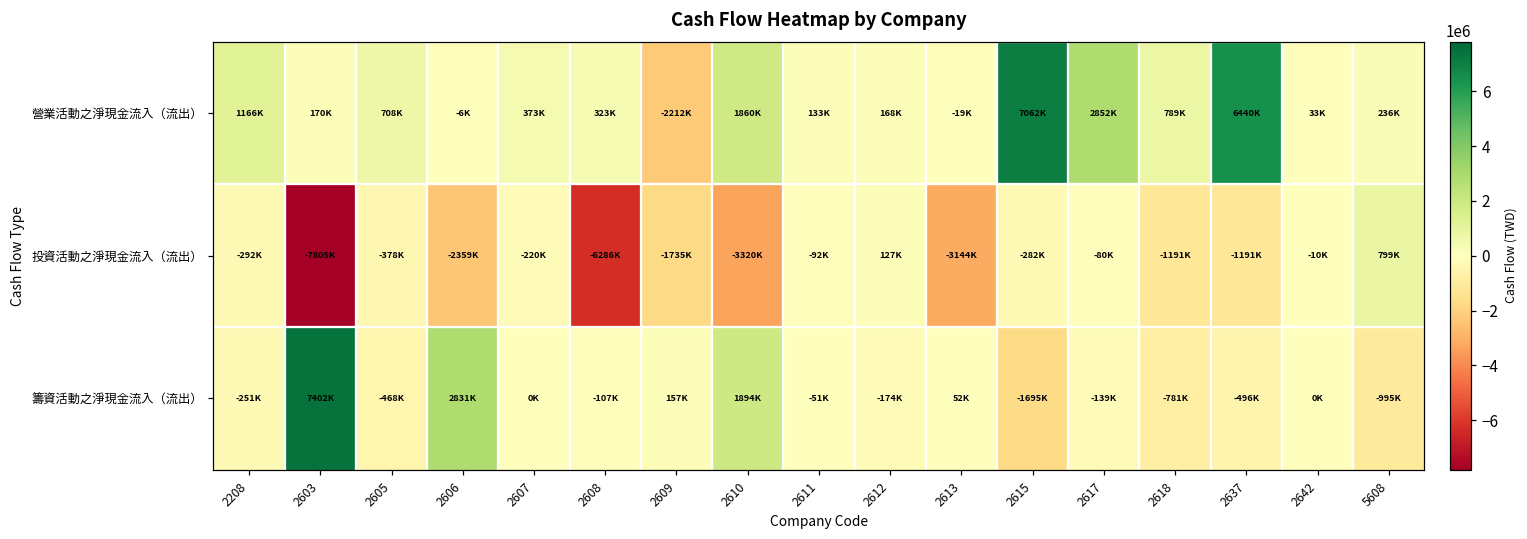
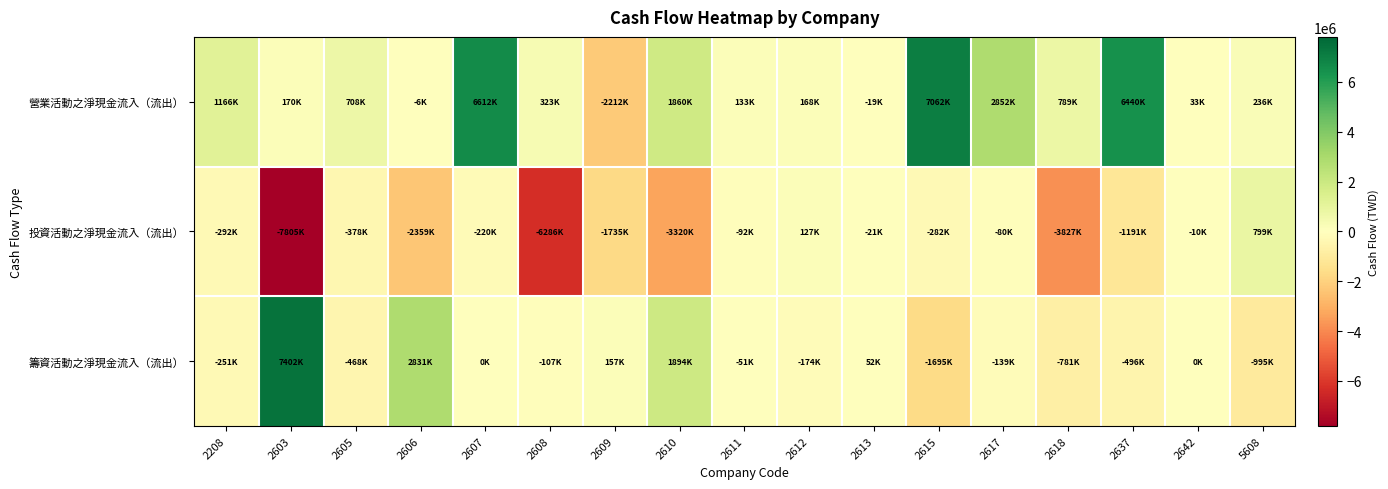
營業活動之淨現金流入（流出）, 2607: 373K -> 6612K
投資活動之淨現金流入（流出）, 2613: -3144K -> -21K
投資活動之淨現金流入（流出）, 2618: -1191K -> -3827K
